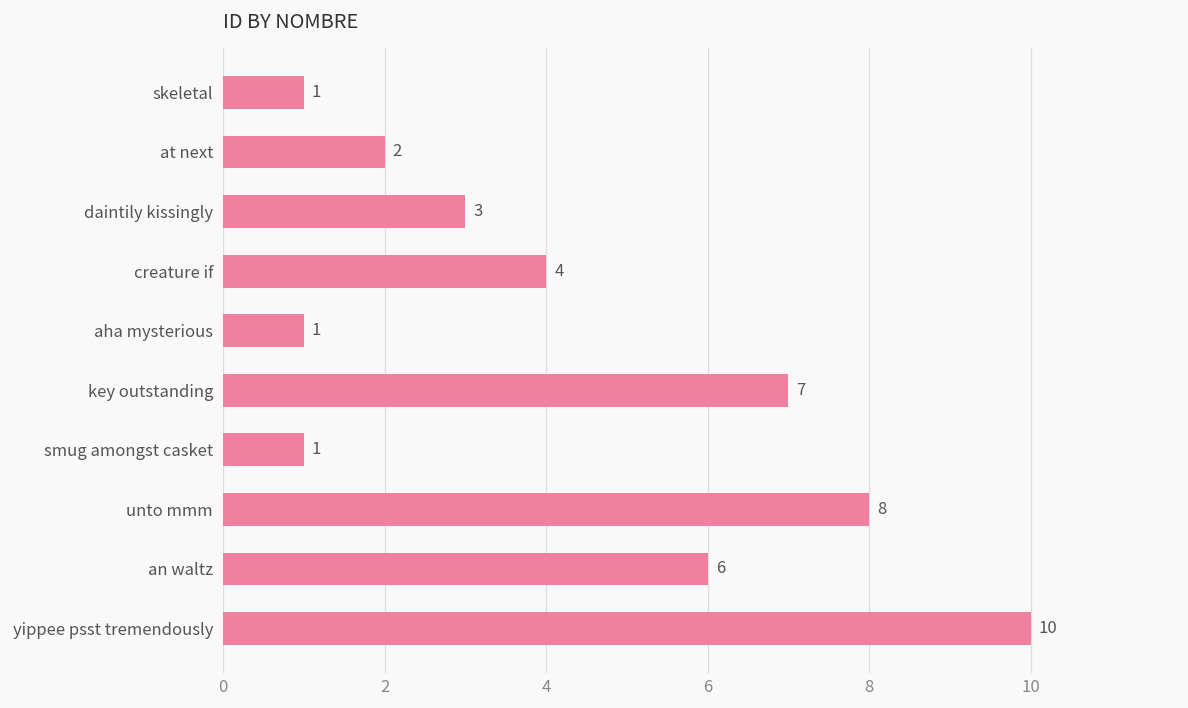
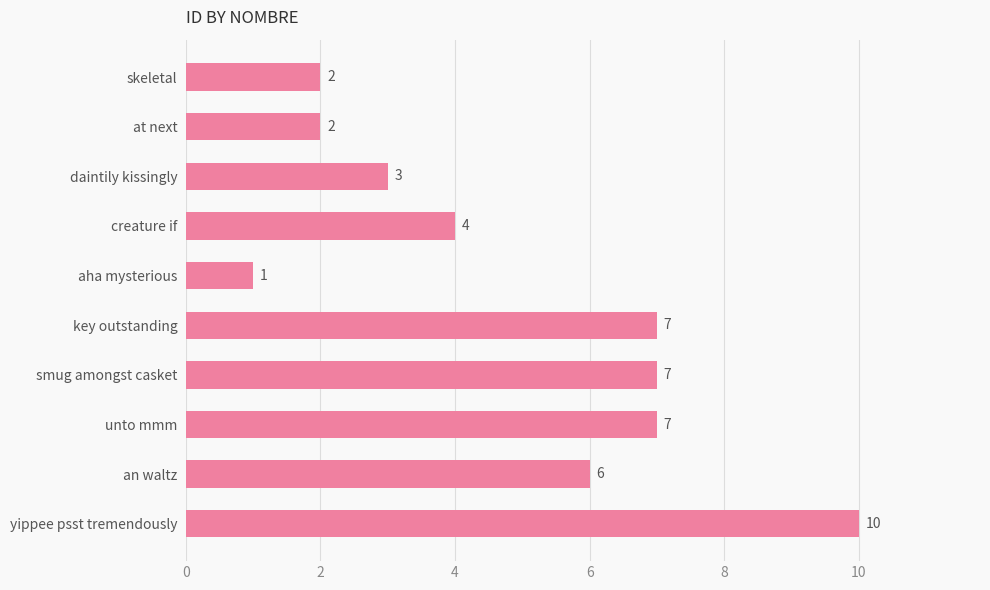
skeletal: 1 -> 2
smug amongst casket: 1 -> 7
unto mmm: 8 -> 7
